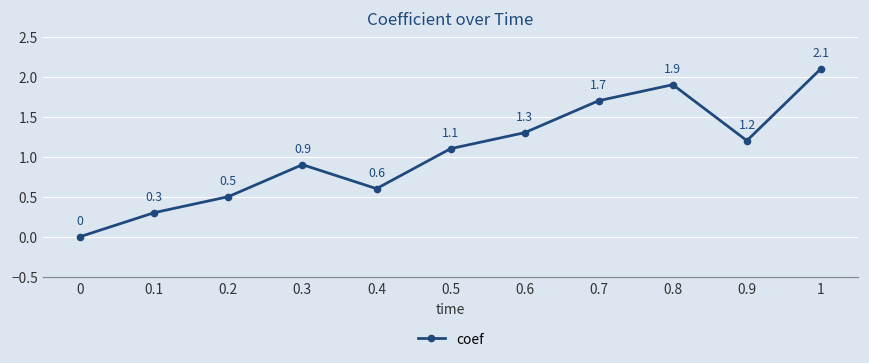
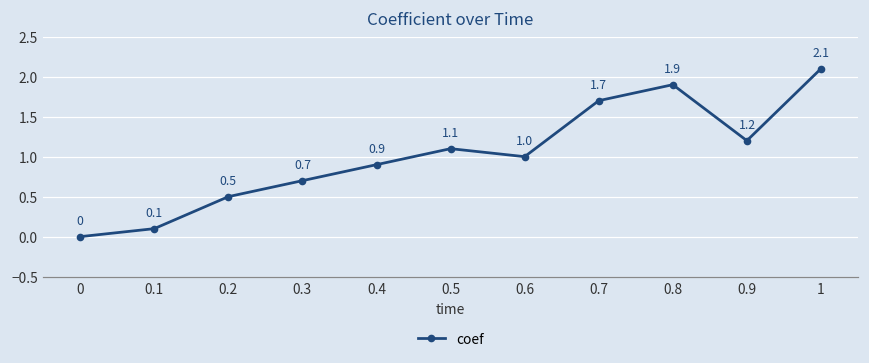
0.1: 0.3 -> 0.1
0.3: 0.9 -> 0.7
0.4: 0.6 -> 0.9
0.6: 1.3 -> 1.0
